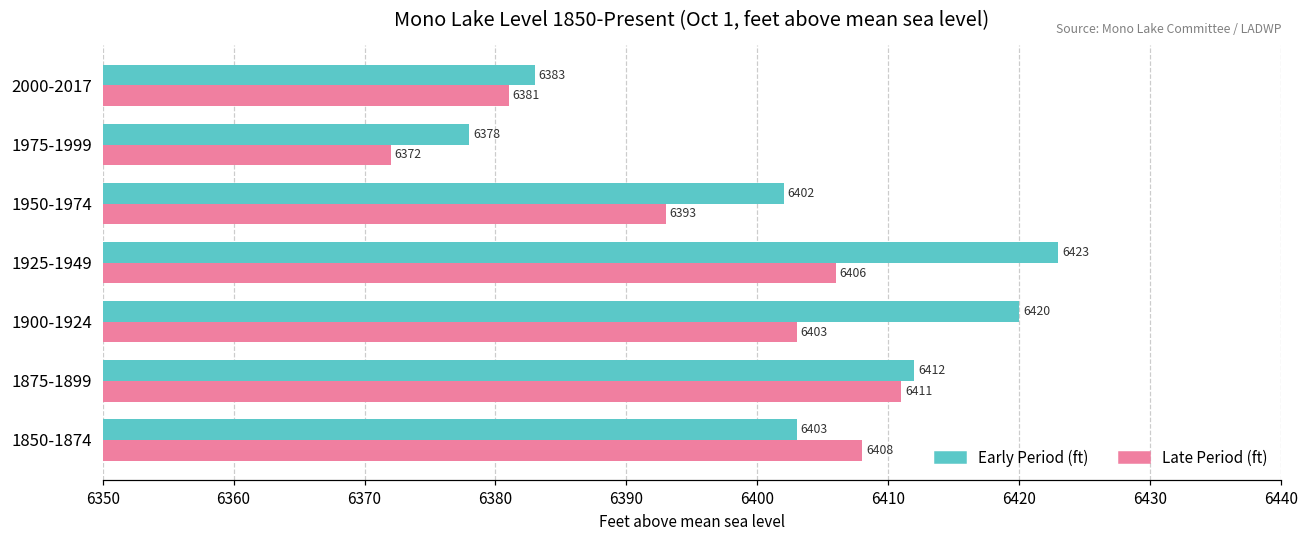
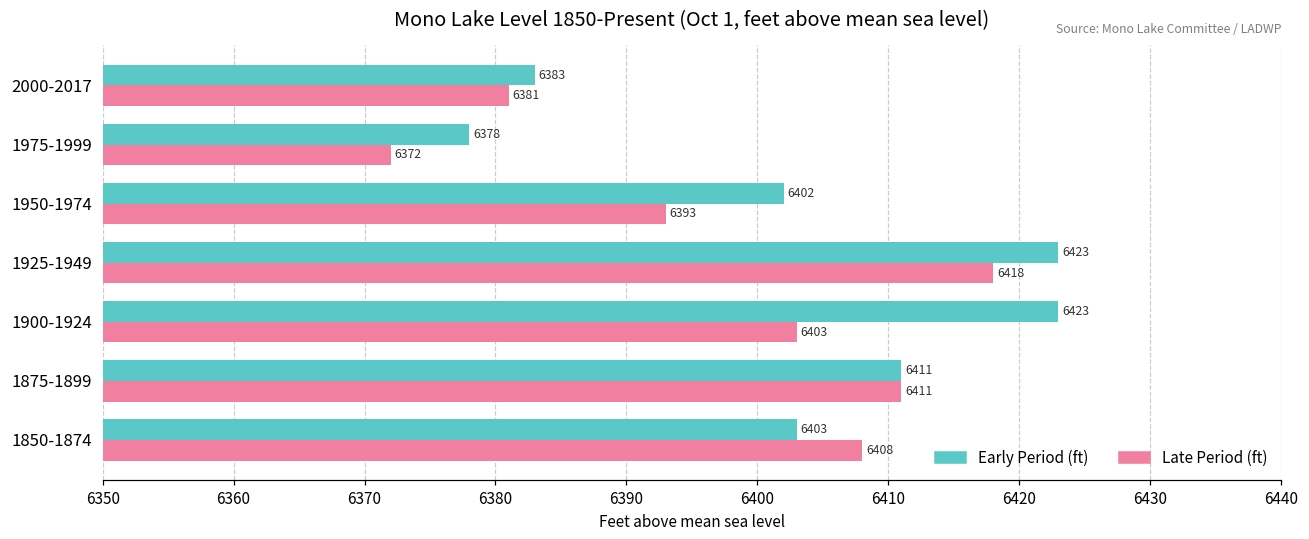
Late Period (ft), 1925-1949: 6406 -> 6418
Early Period (ft), 1900-1924: 6420 -> 6423
Early Period (ft), 1875-1899: 6412 -> 6411
